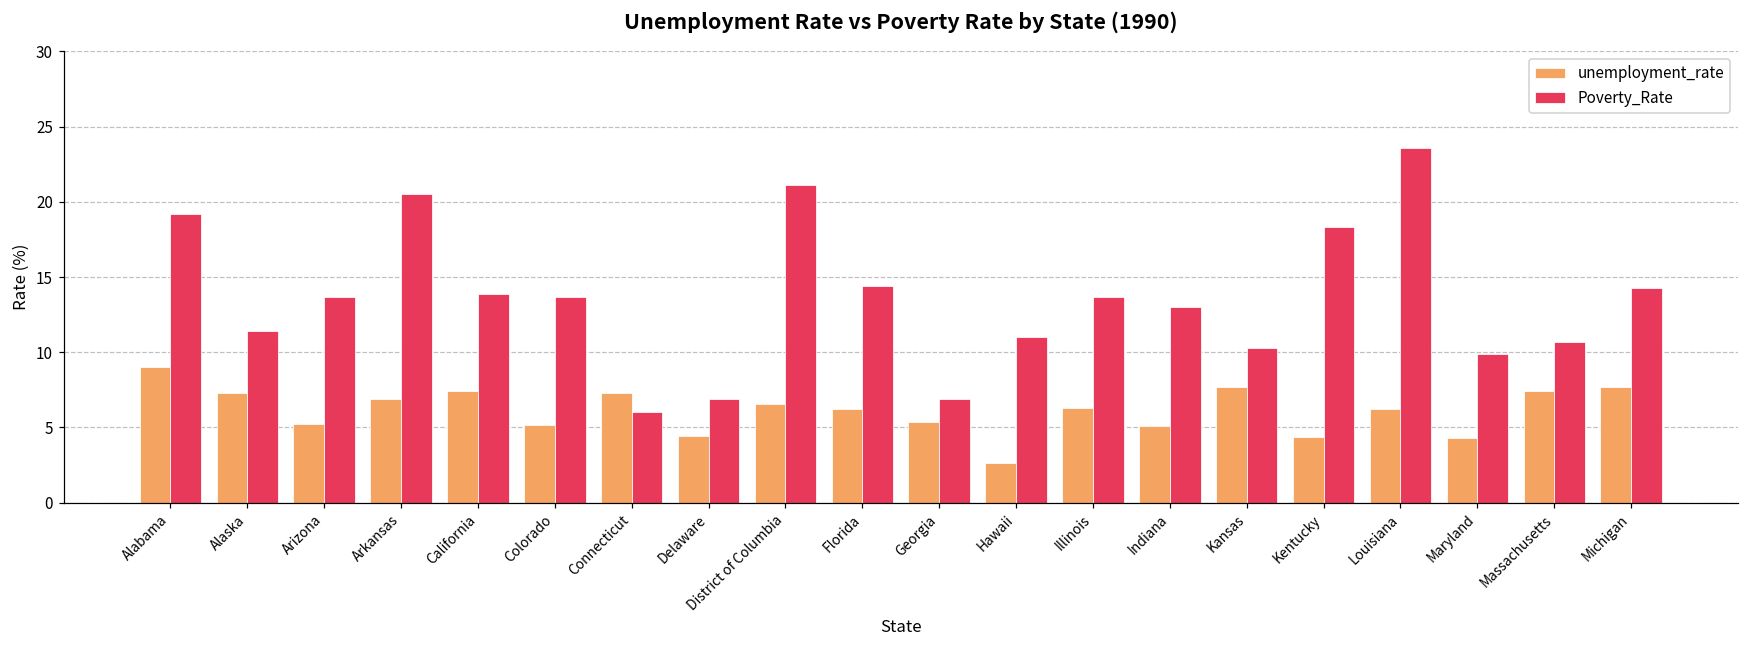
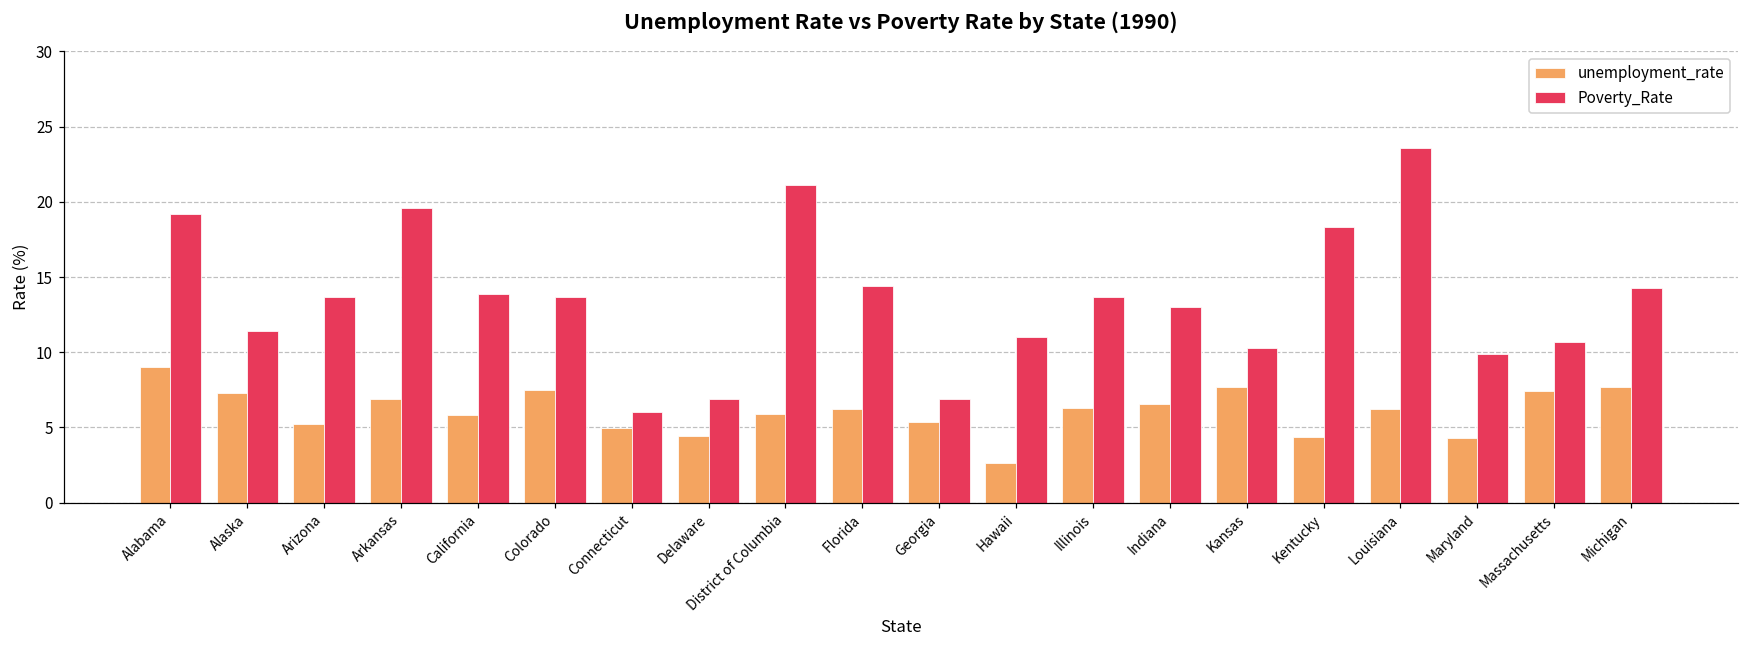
Poverty_Rate, Arkansas: 20.5 -> 19.6
unemployment_rate, California: 7.4 -> 5.8
unemployment_rate, Colorado: 5.1 -> 7.5
unemployment_rate, Connecticut: 7.3 -> 4.9
unemployment_rate, District of Columbia: 6.6 -> 5.9
unemployment_rate, Indiana: 5.1 -> 6.5
